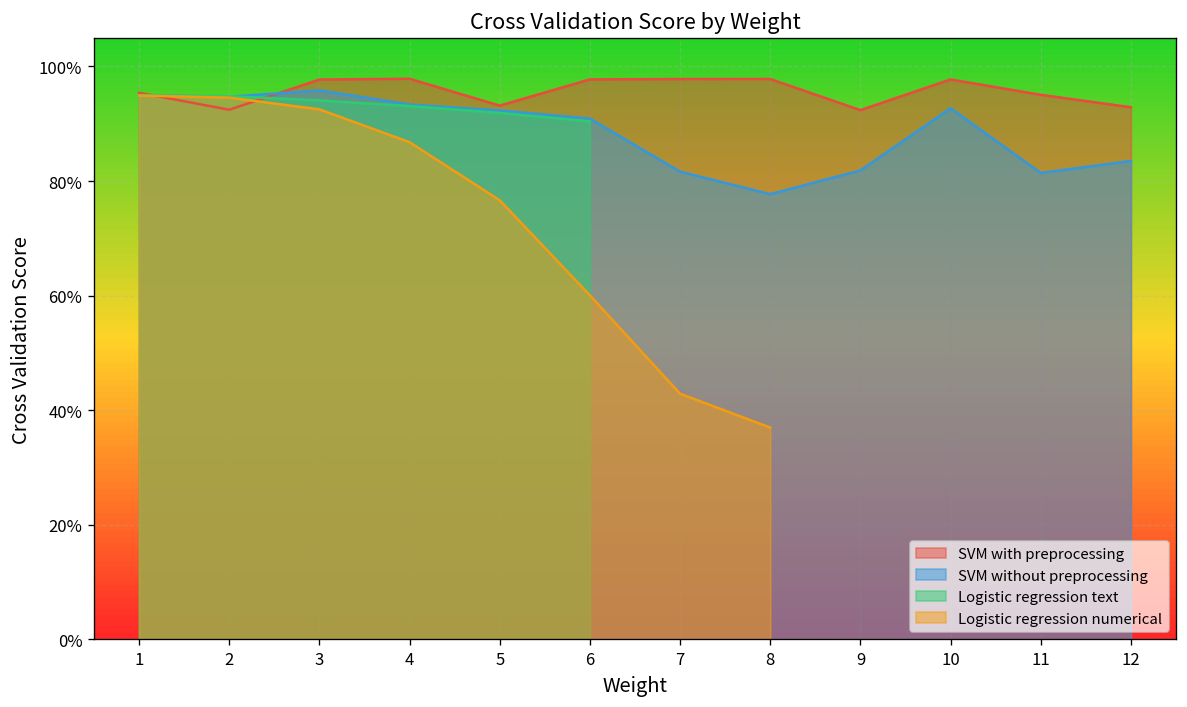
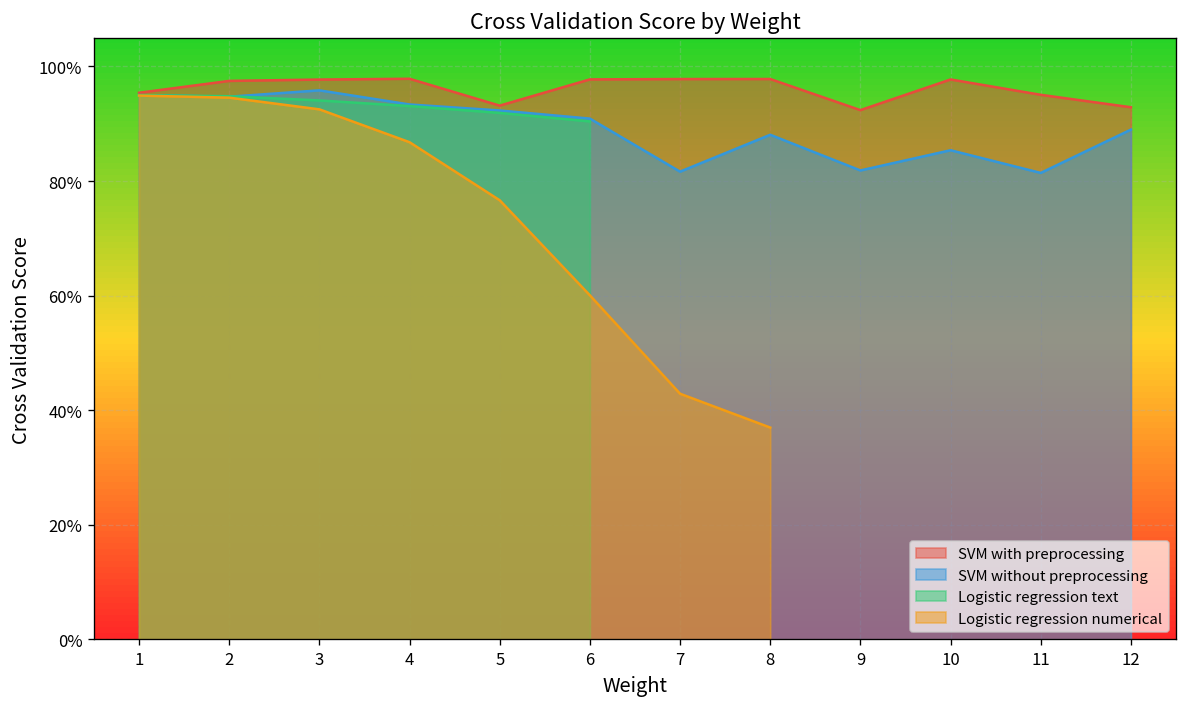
SVM with preprocessing, 2: 92% -> 97%
SVM without preprocessing, 8: 78% -> 88%
SVM without preprocessing, 10: 93% -> 85%
SVM without preprocessing, 12: 84% -> 89%
